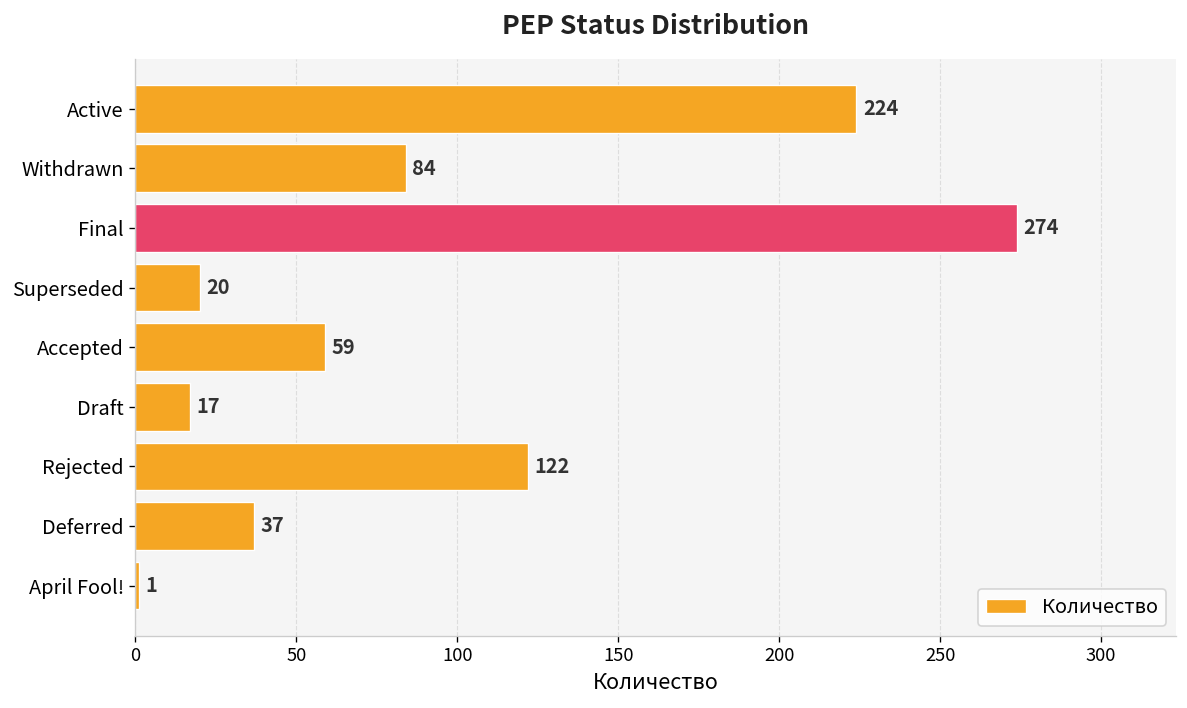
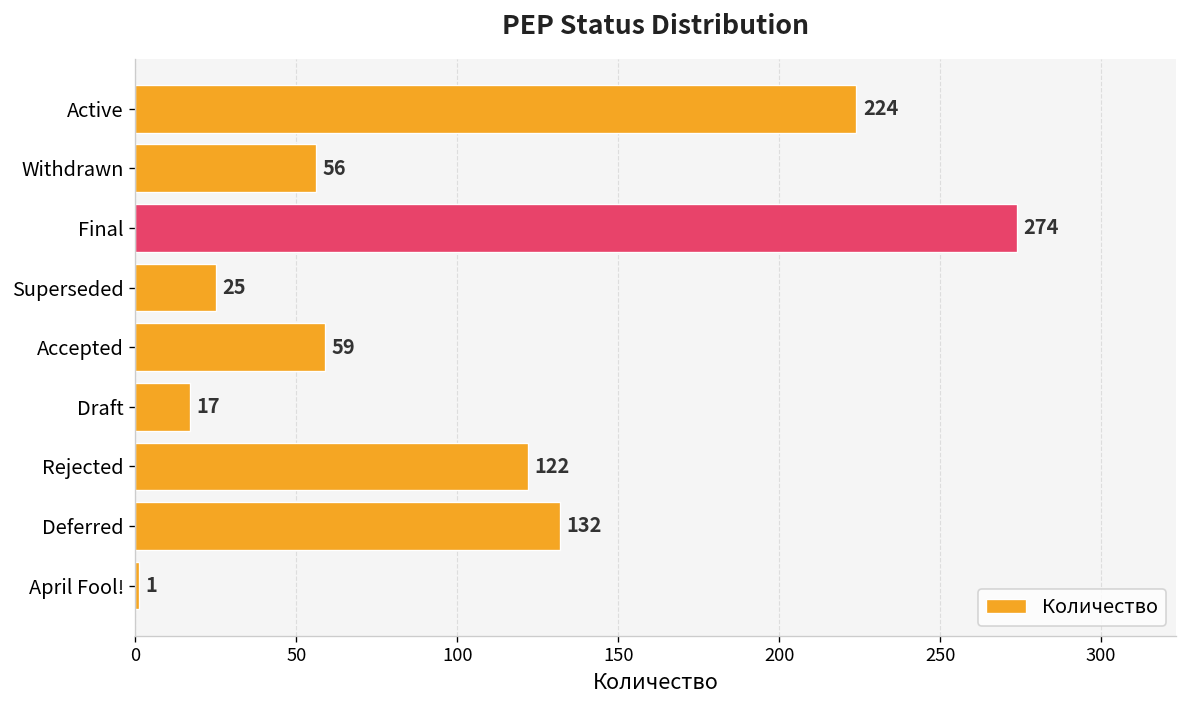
Withdrawn: 84 -> 56
Superseded: 20 -> 25
Deferred: 37 -> 132
